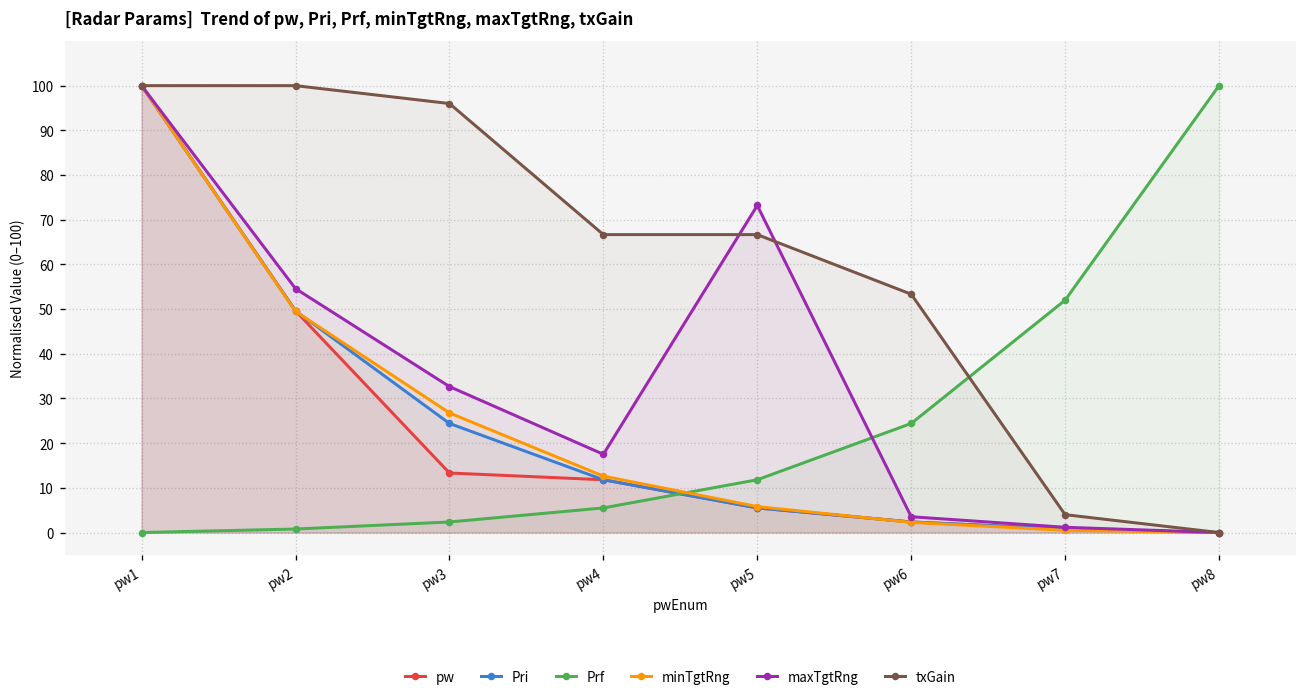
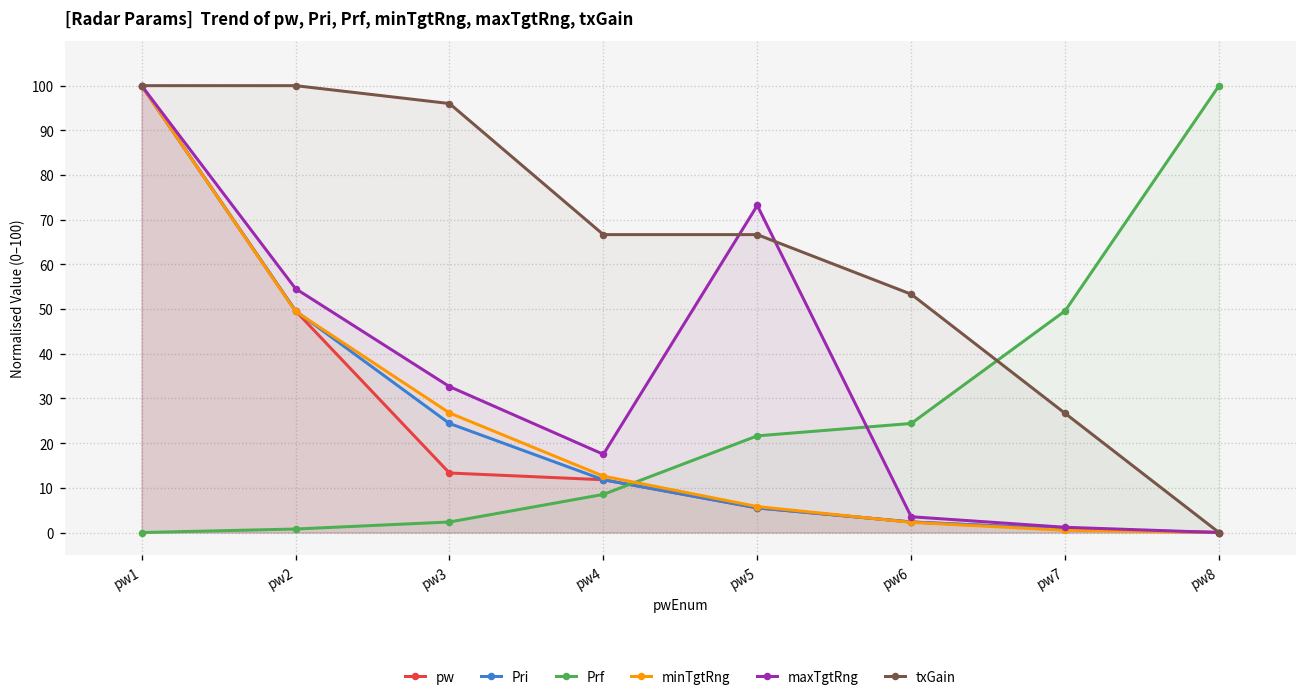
Prf, pw4: 6 -> 9
Prf, pw5: 12 -> 22
Prf, pw7: 52 -> 50
txGain, pw7: 4 -> 27
